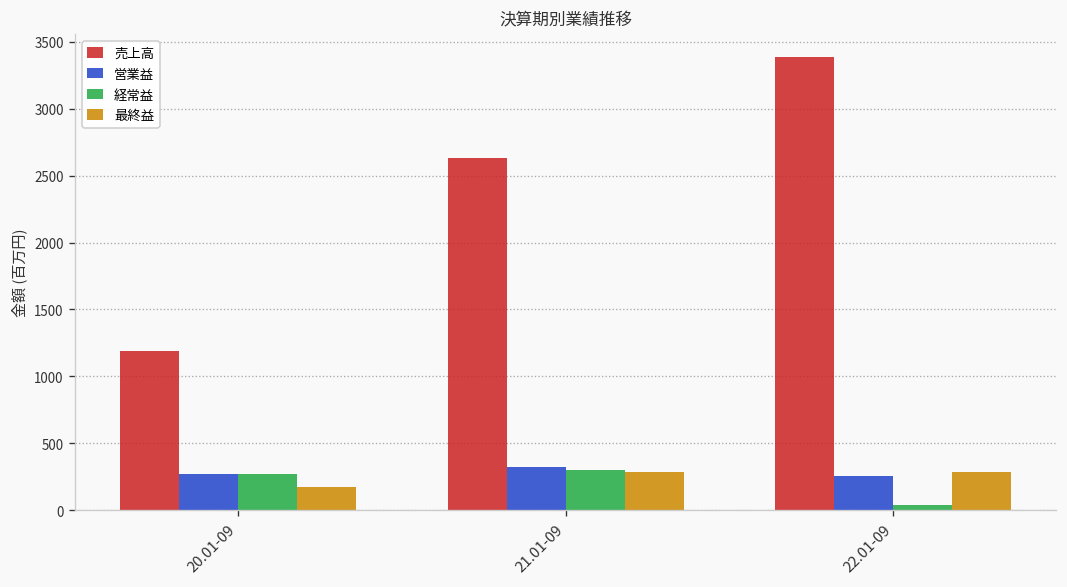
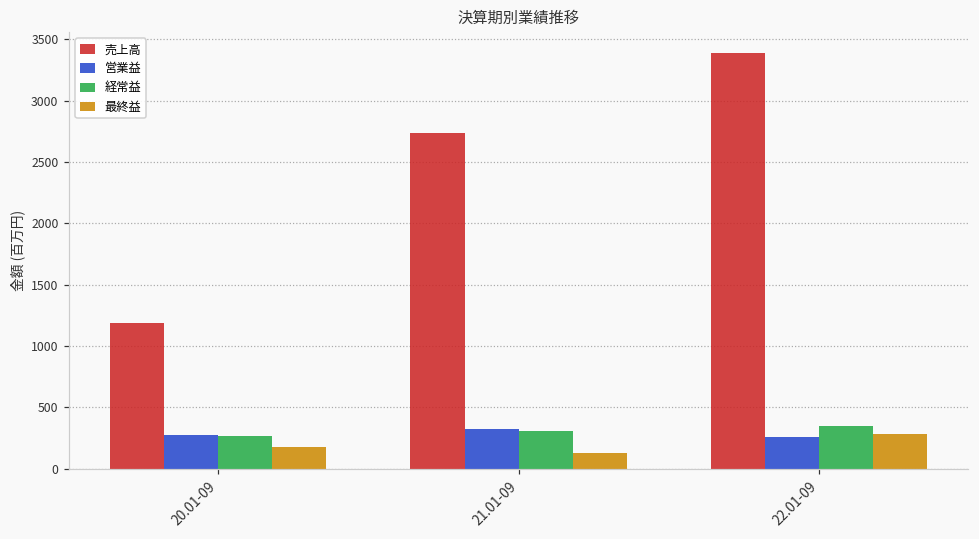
売上高, 21.01-09: 2630 -> 2730
最終益, 21.01-09: 290 -> 130
経常益, 22.01-09: 40 -> 350
